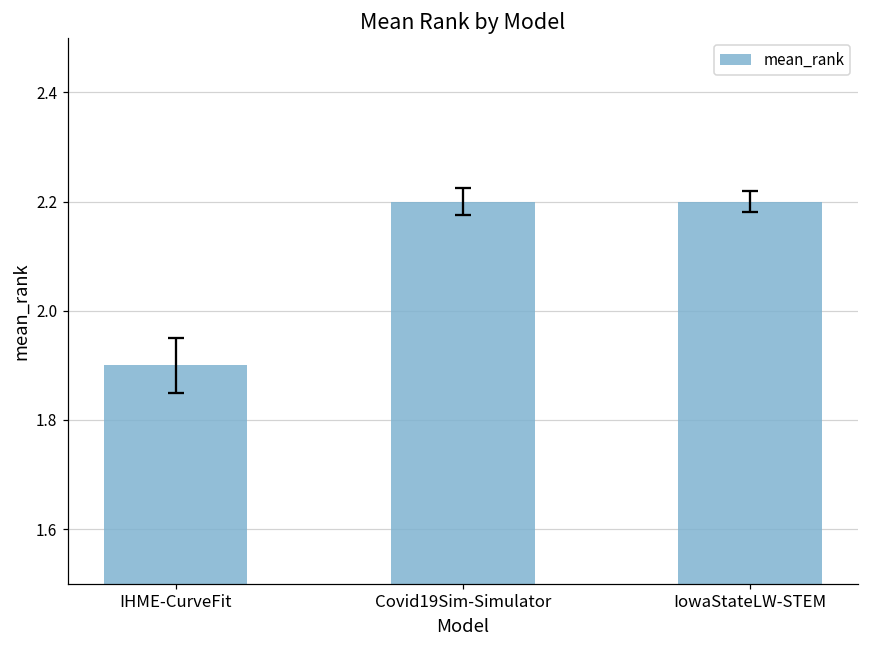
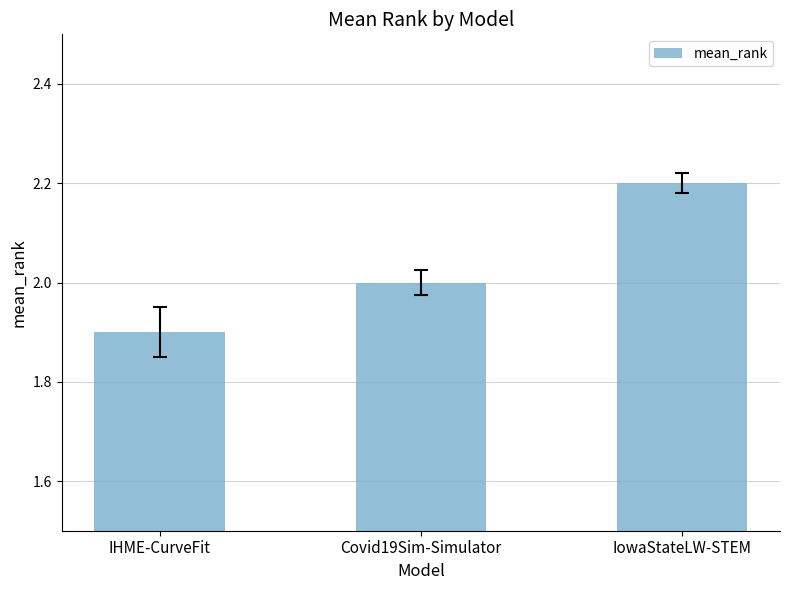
mean_rank, Covid19Sim-Simulator: 2.2 -> 2.0
